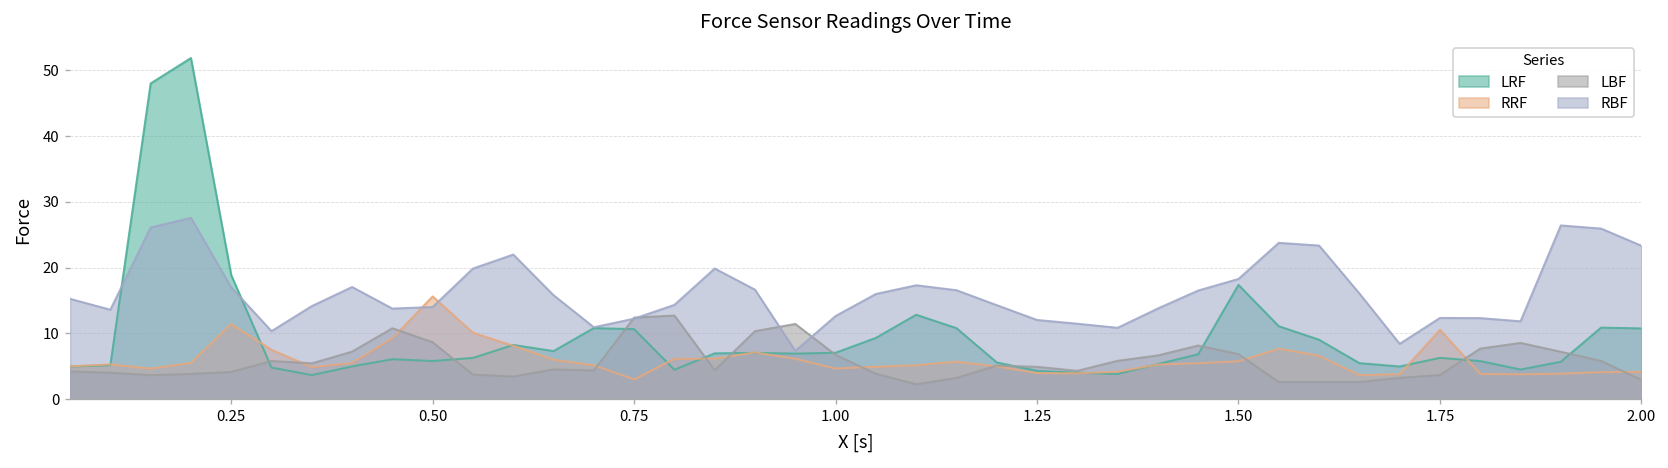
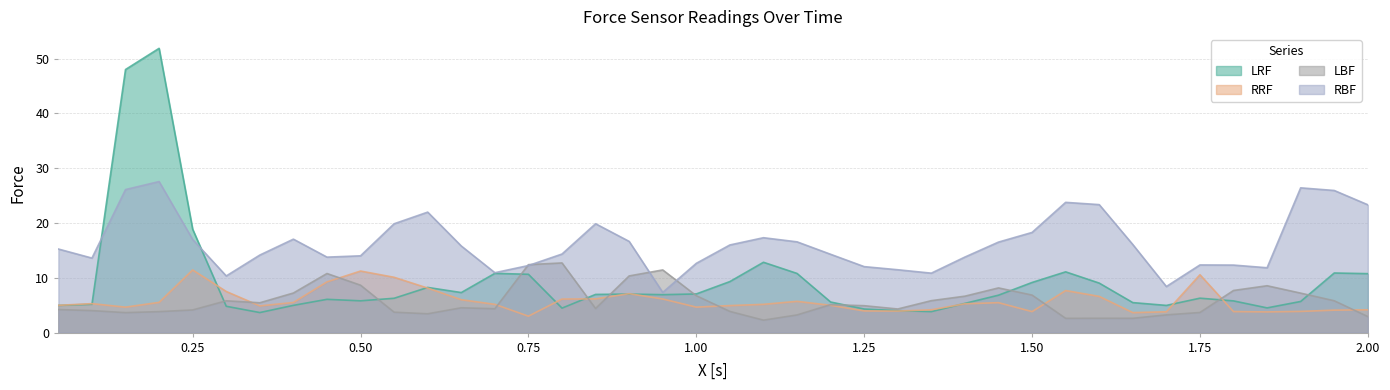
RRF, 0.50: 16 -> 11
LRF, 1.50: 17 -> 9
RRF, 1.50: 6 -> 4
